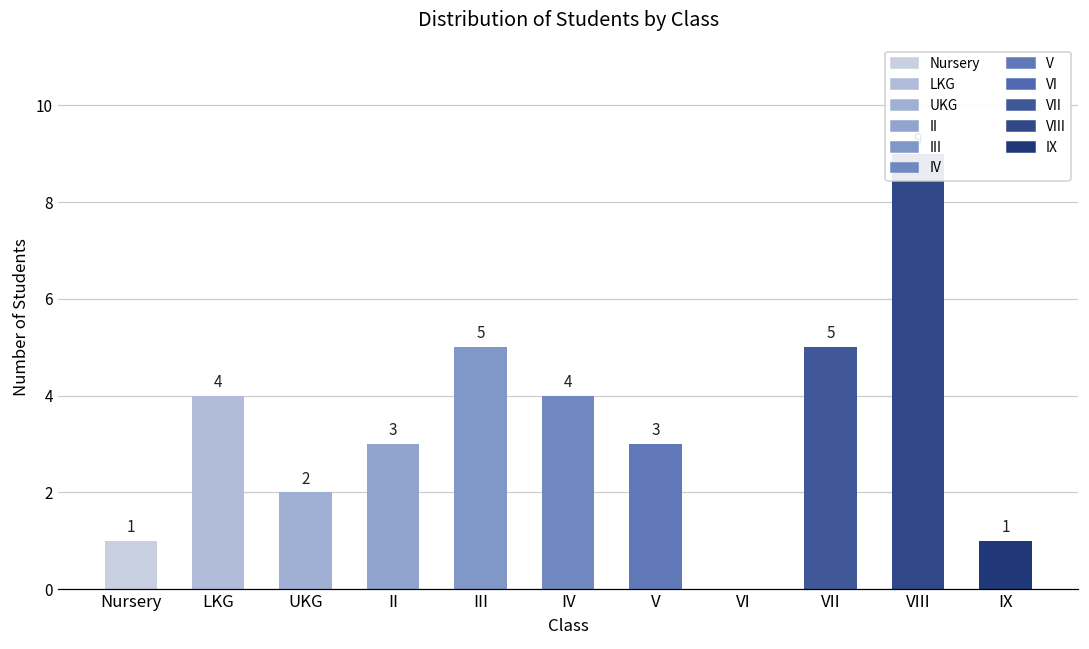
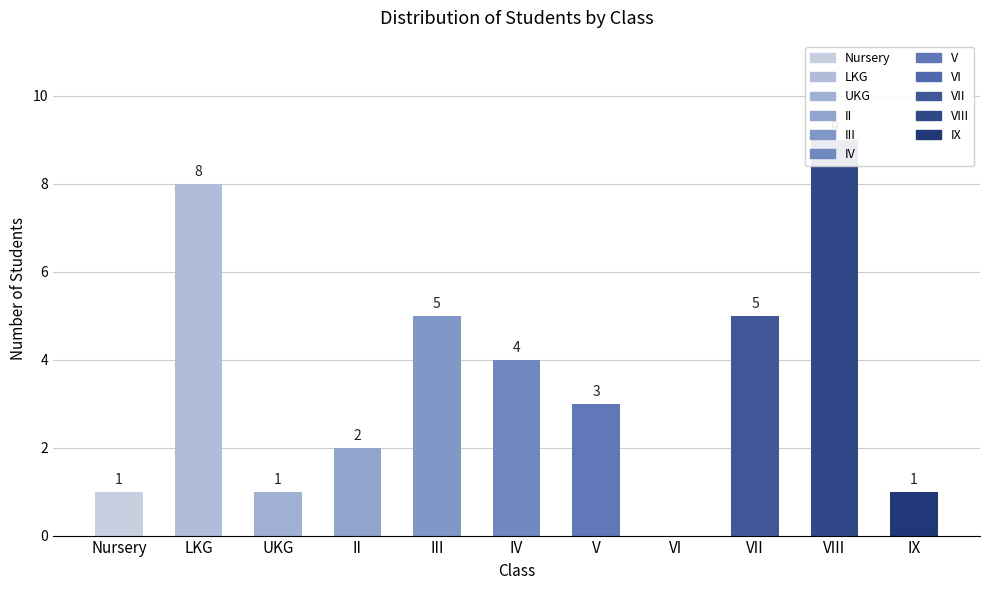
LKG: 4 -> 8
UKG: 2 -> 1
II: 3 -> 2
